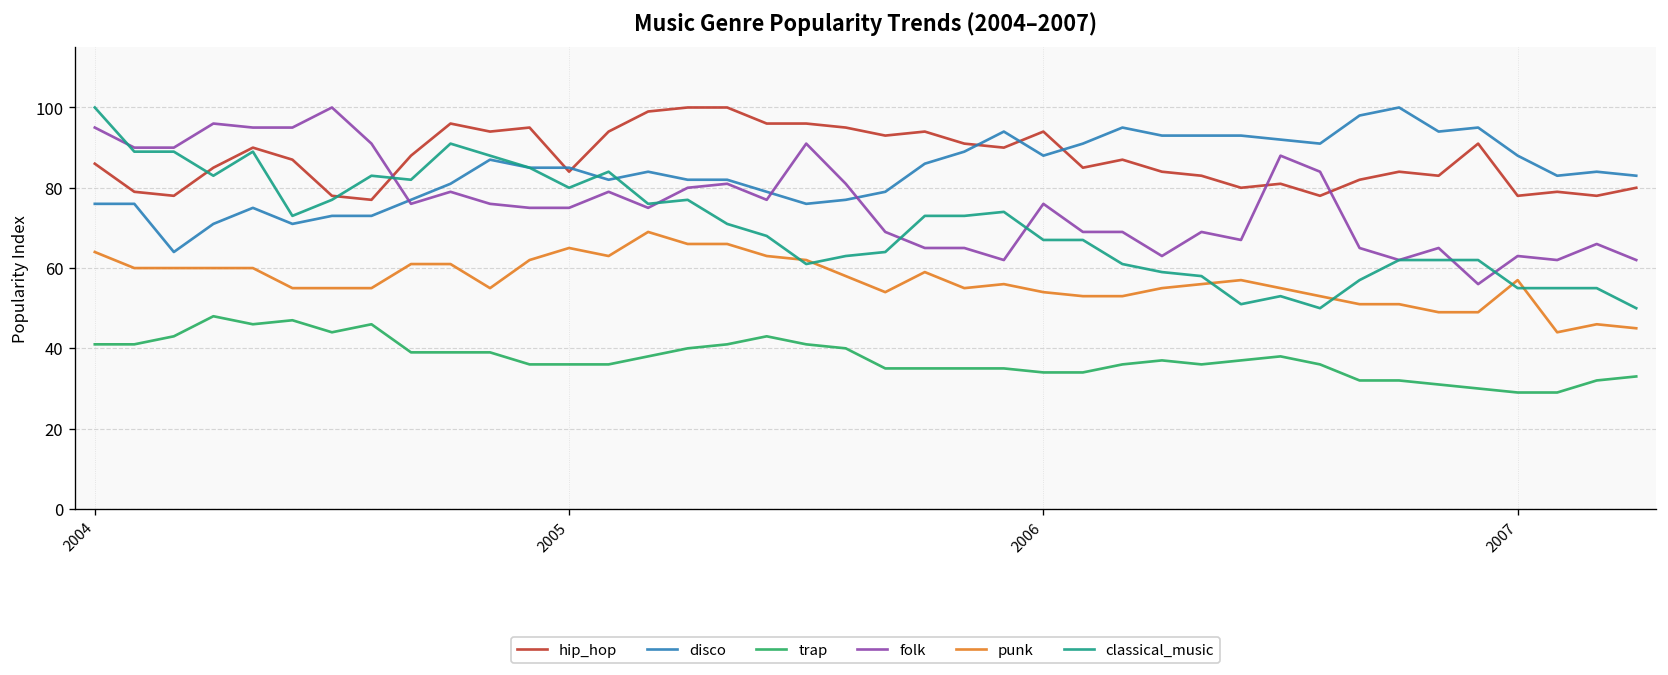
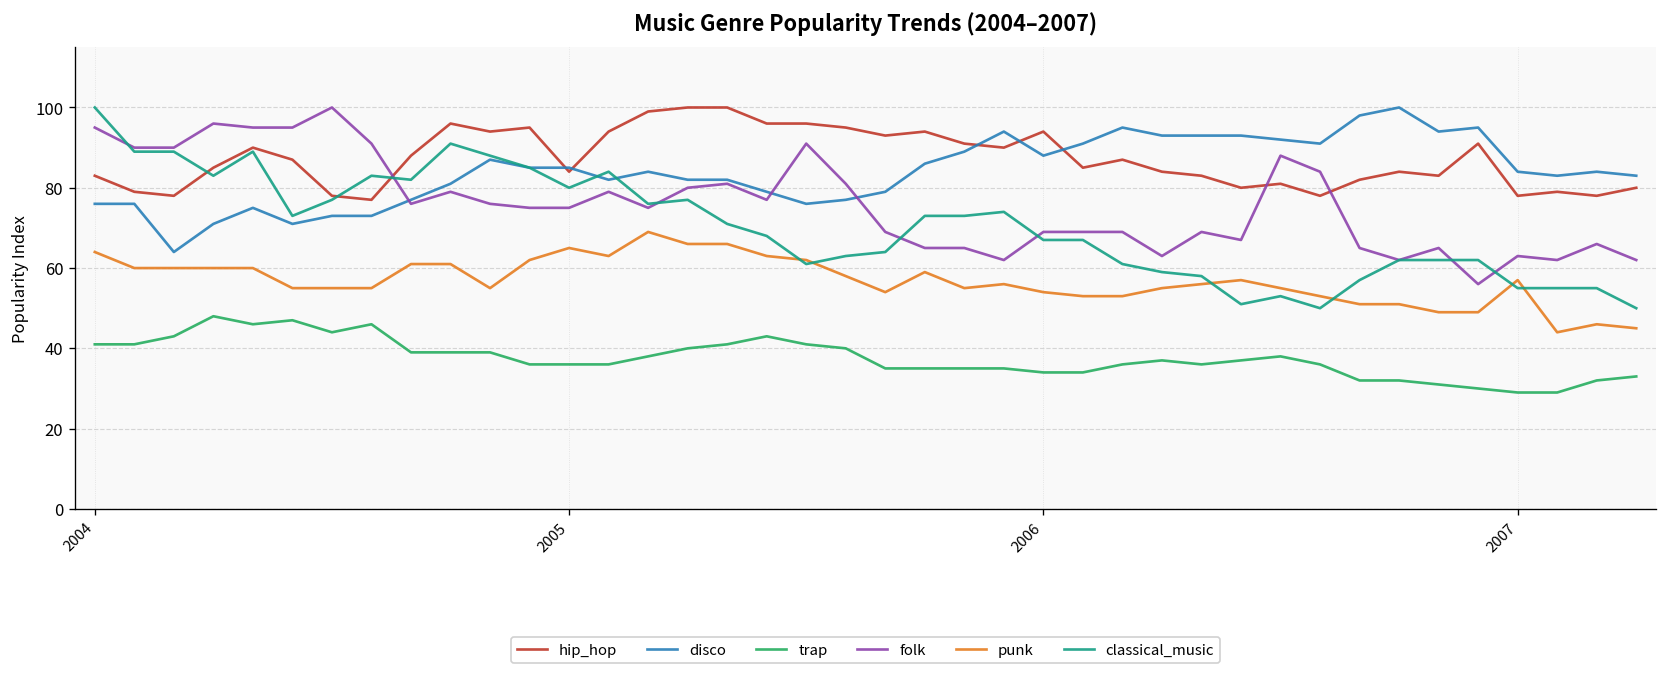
hip_hop, 2004: 86 -> 83
folk, 2006: 76 -> 69
disco, 2007: 88 -> 84
